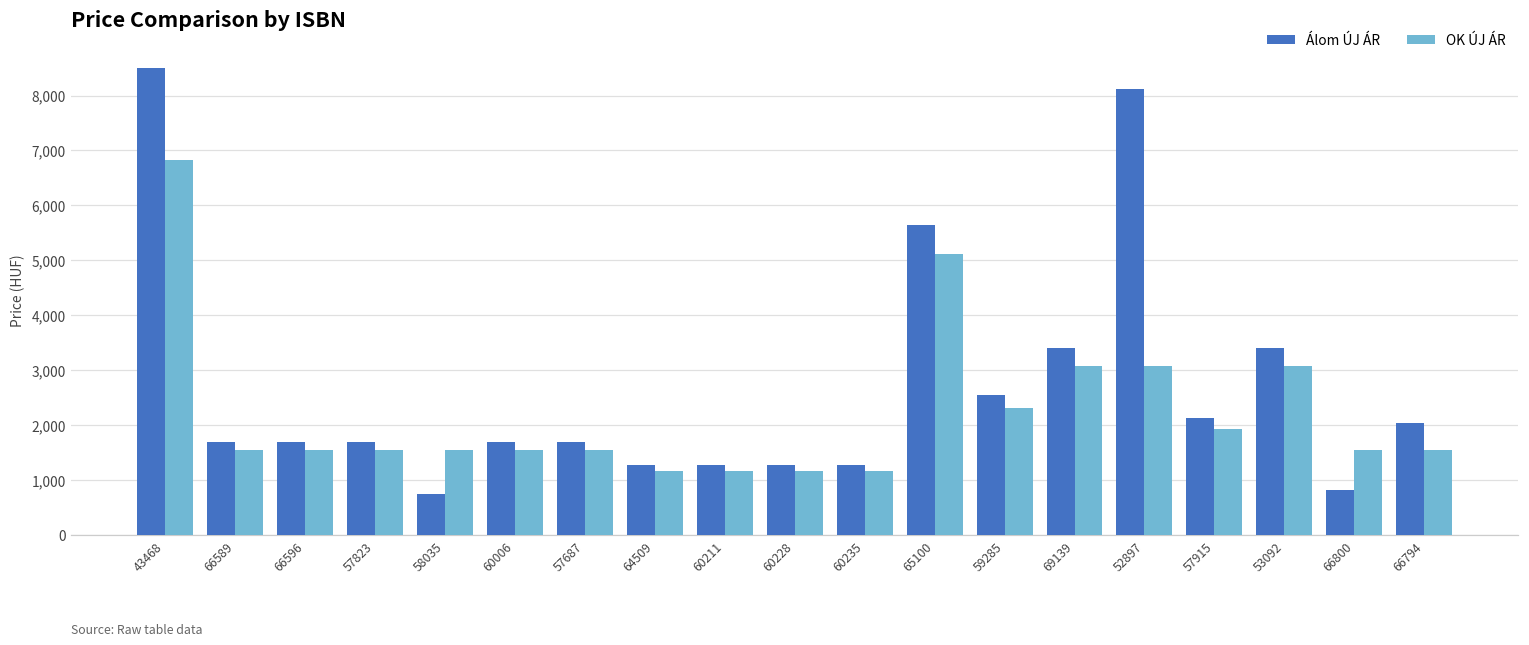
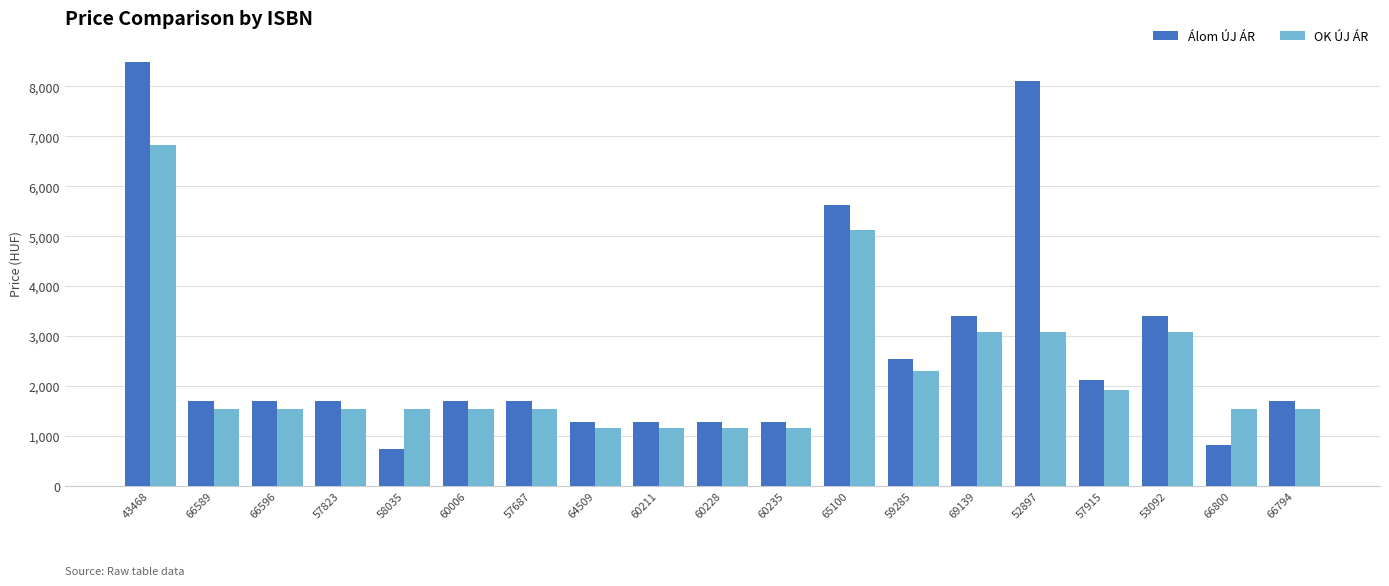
Álom ÚJ ÁR, 66794: 2,000 -> 1,700
